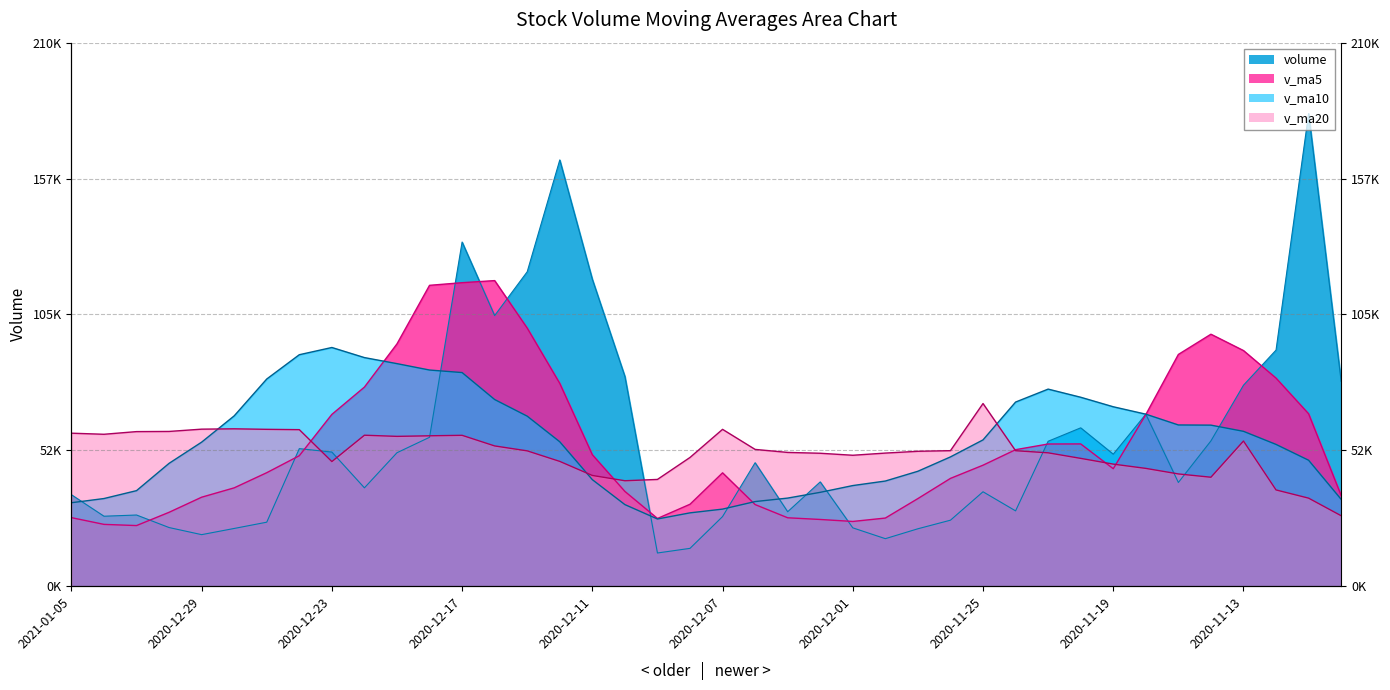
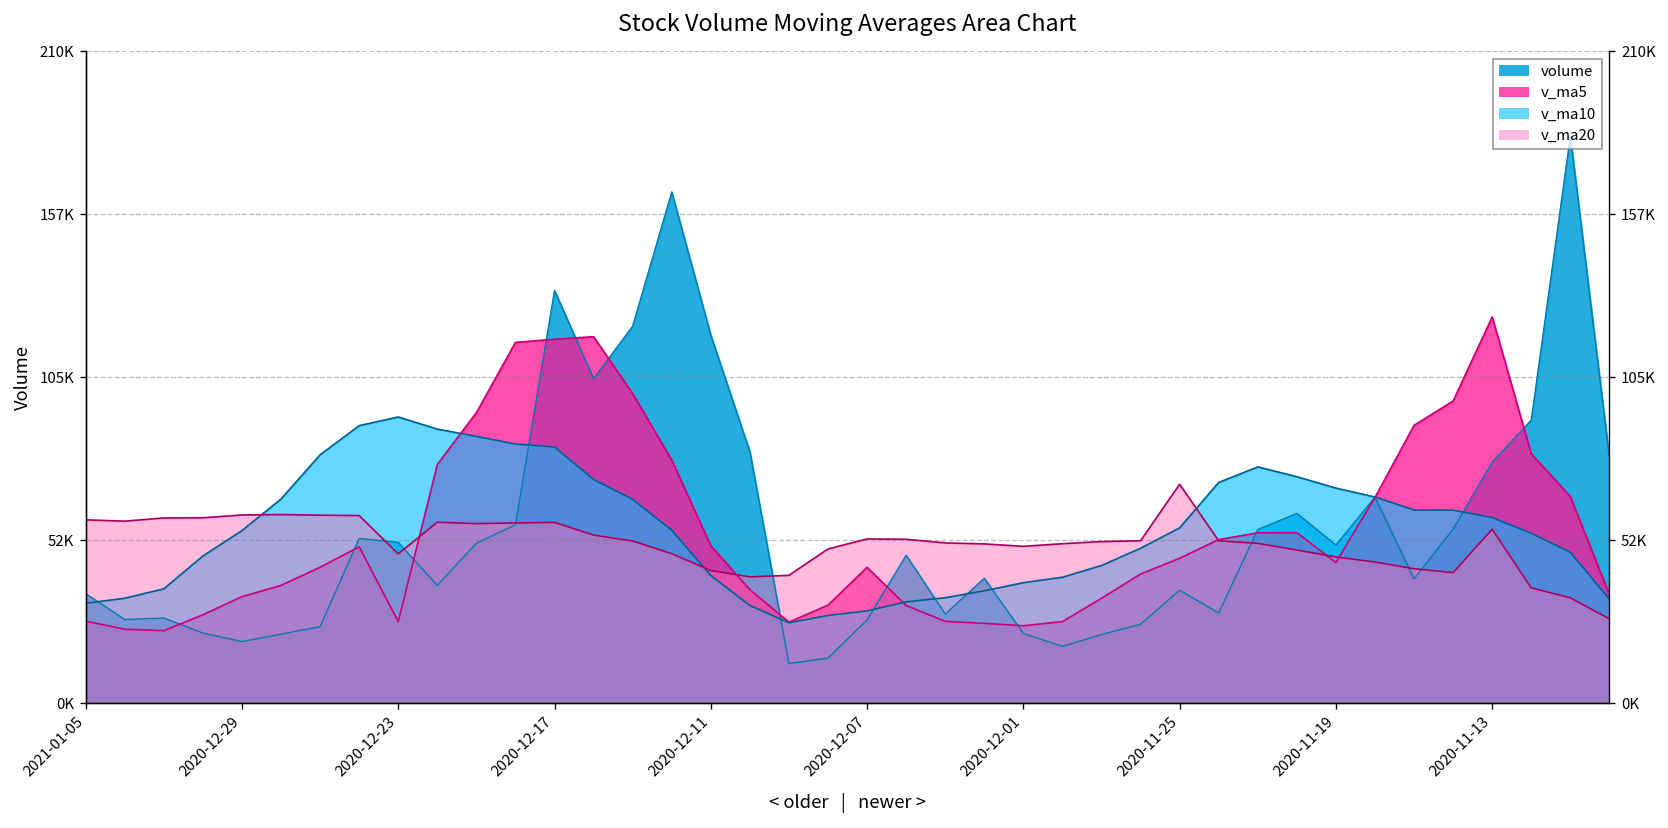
v_ma5, 2020-12-23: 66000 -> 26000
v_ma20, 2020-12-07: 61000 -> 53000
v_ma5, 2020-11-13: 91000 -> 124000
